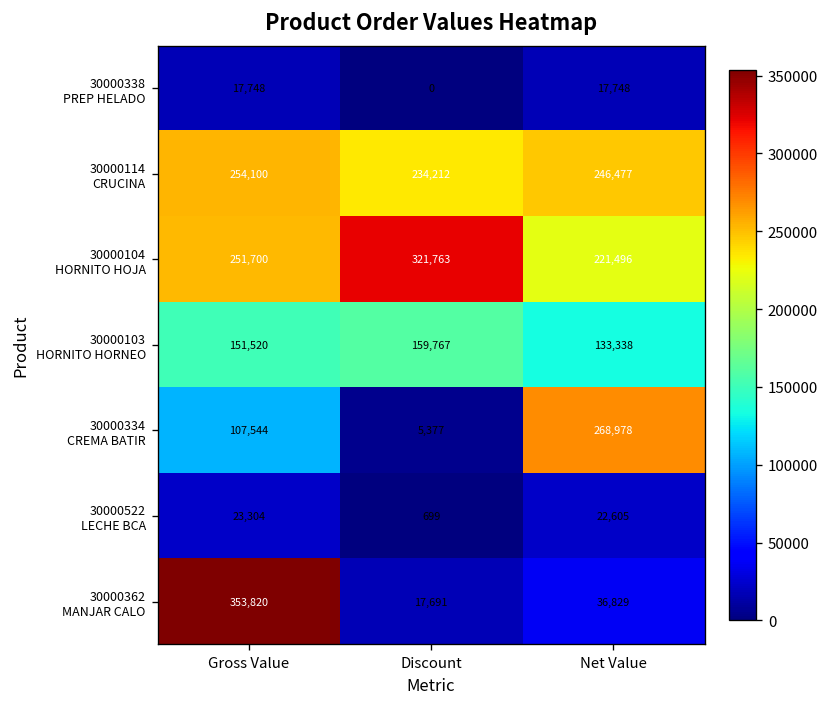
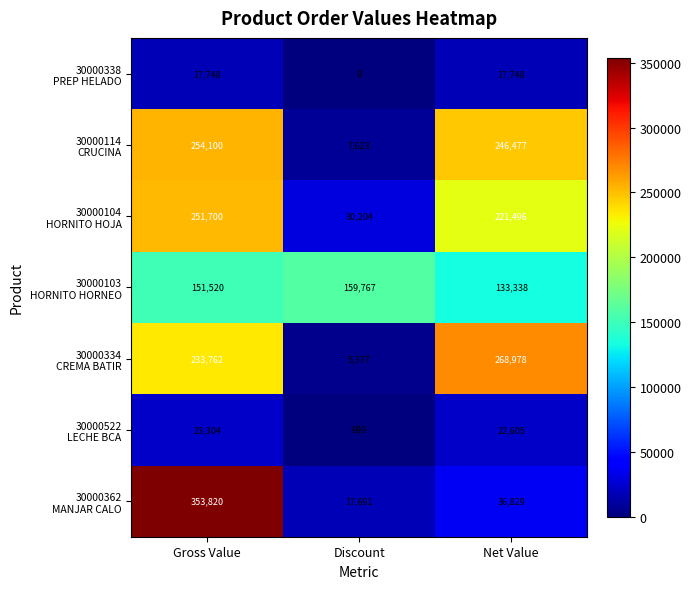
30000114 CRUCINA, Discount: 234,212 -> 7,623
30000104 HORNITO HOJA, Discount: 321,763 -> 30,204
30000334 CREMA BATIR, Gross Value: 107,544 -> 233,762
